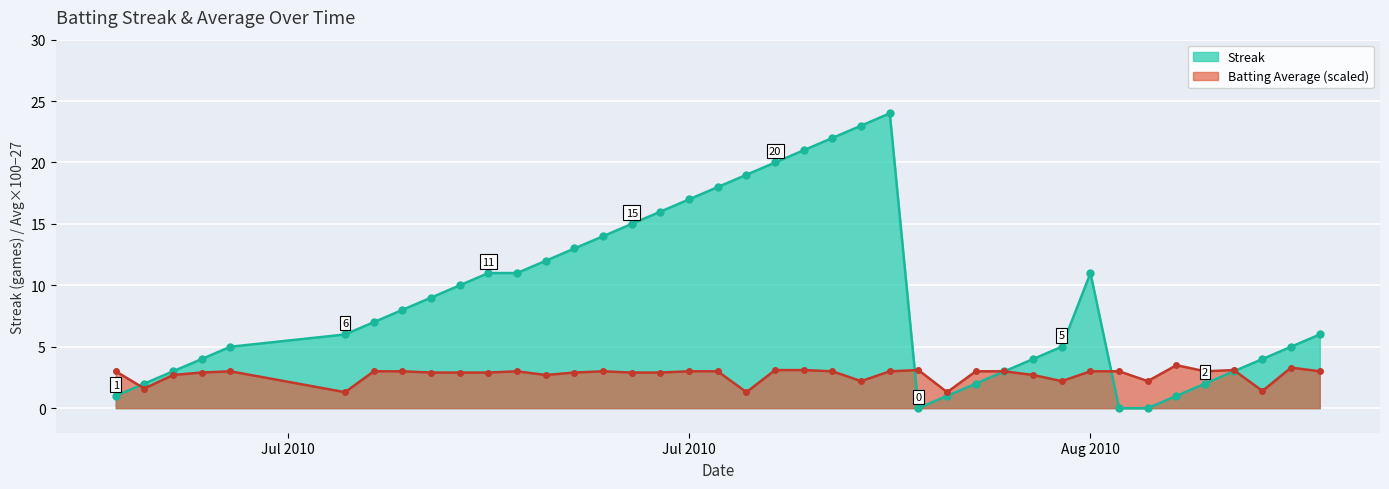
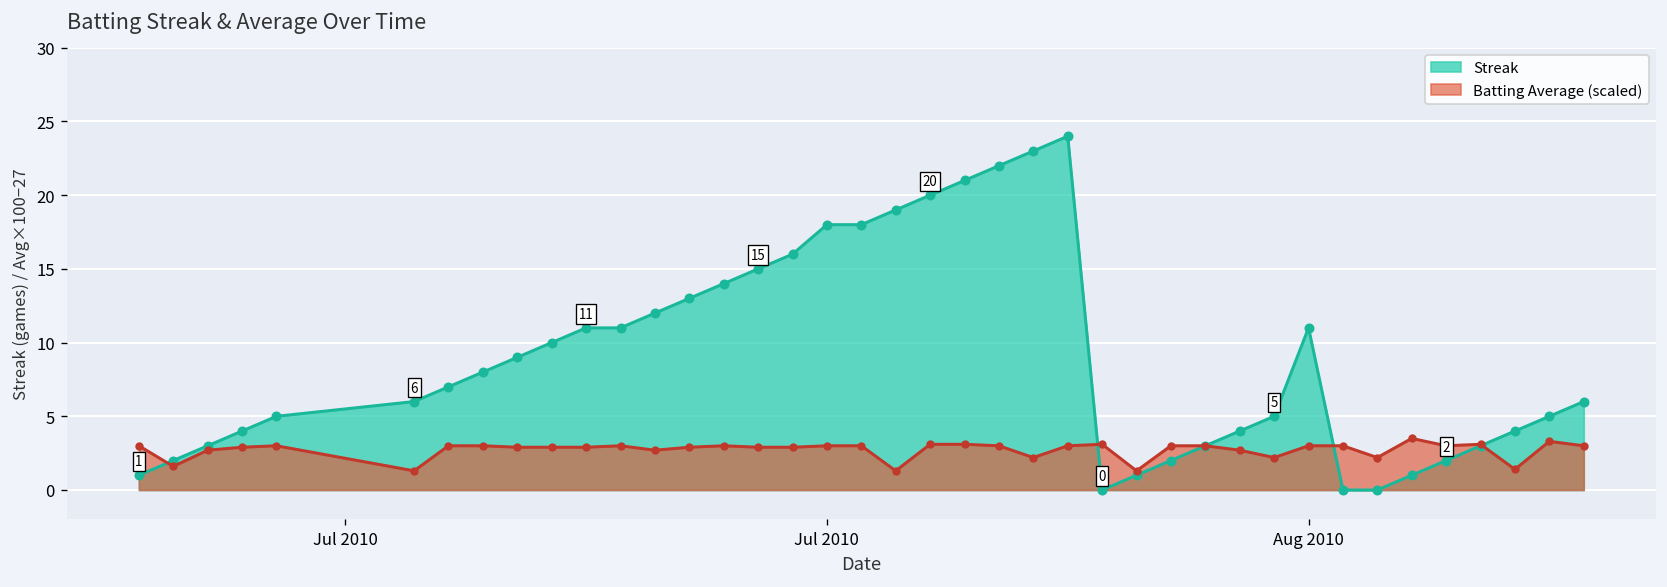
Streak, Jul 2010: 17 -> 18
